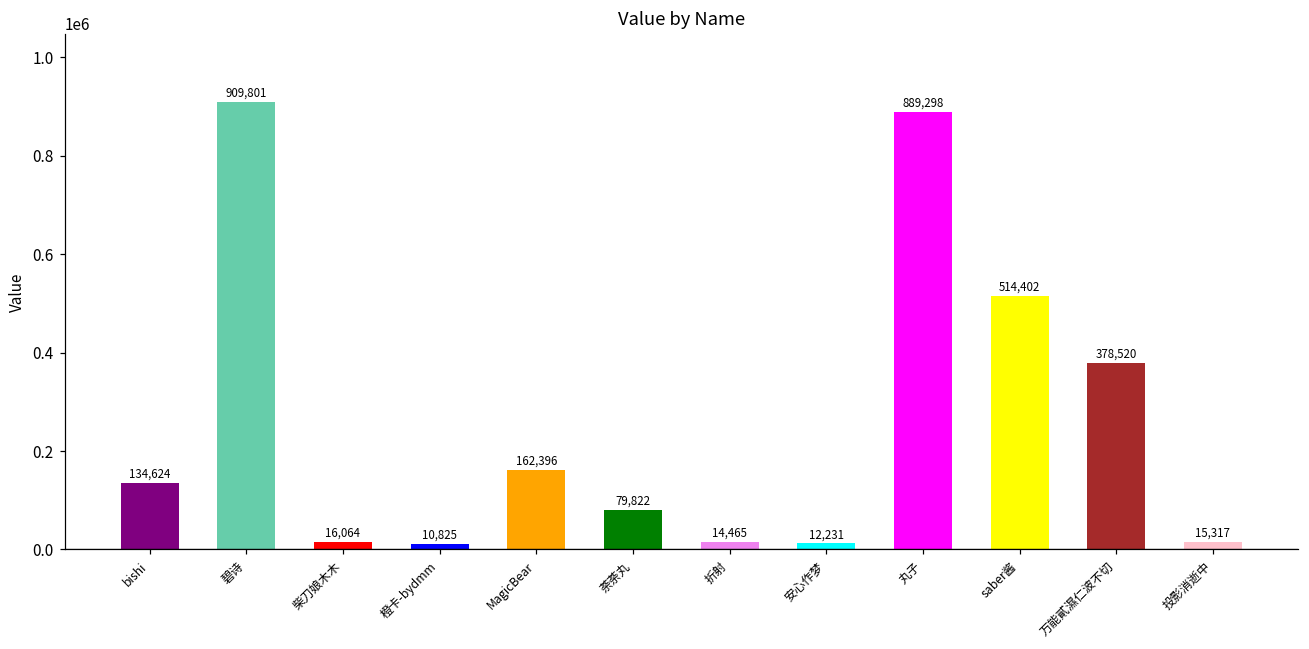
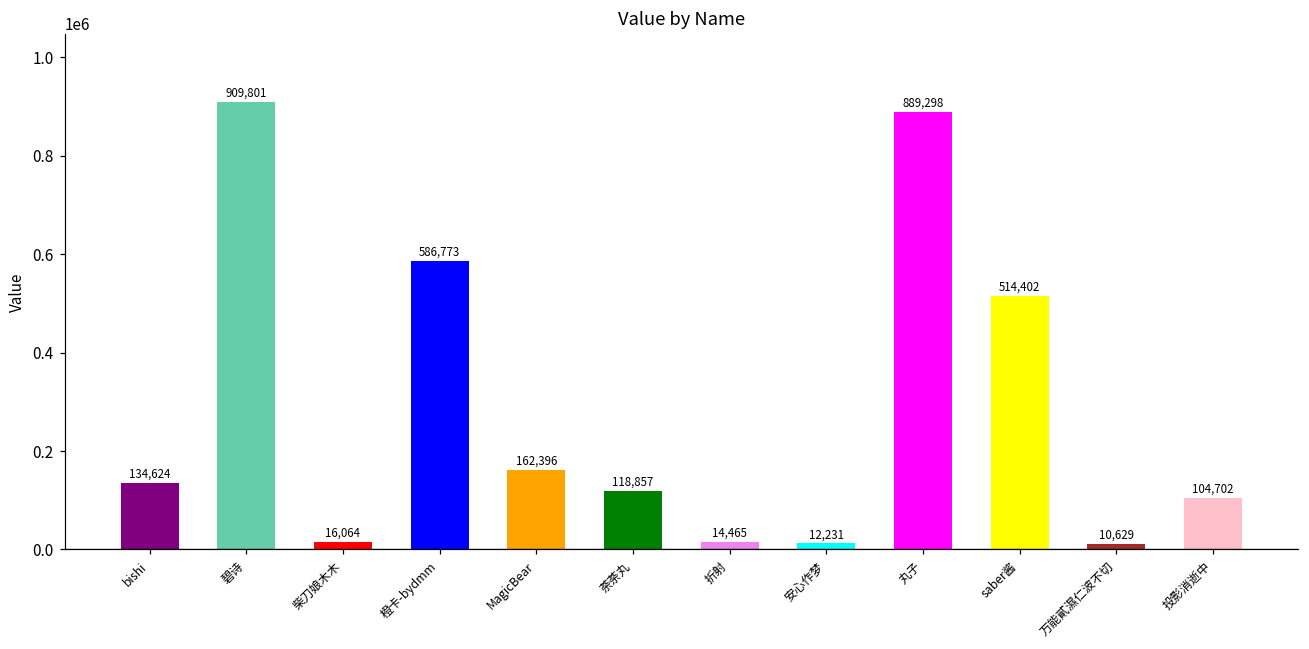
橙卡-bydmm: 10,825 -> 586,773
荼荼丸: 79,822 -> 118,857
万能貳濕仁波不切: 378,520 -> 10,629
投影消逝中: 15,317 -> 104,702
